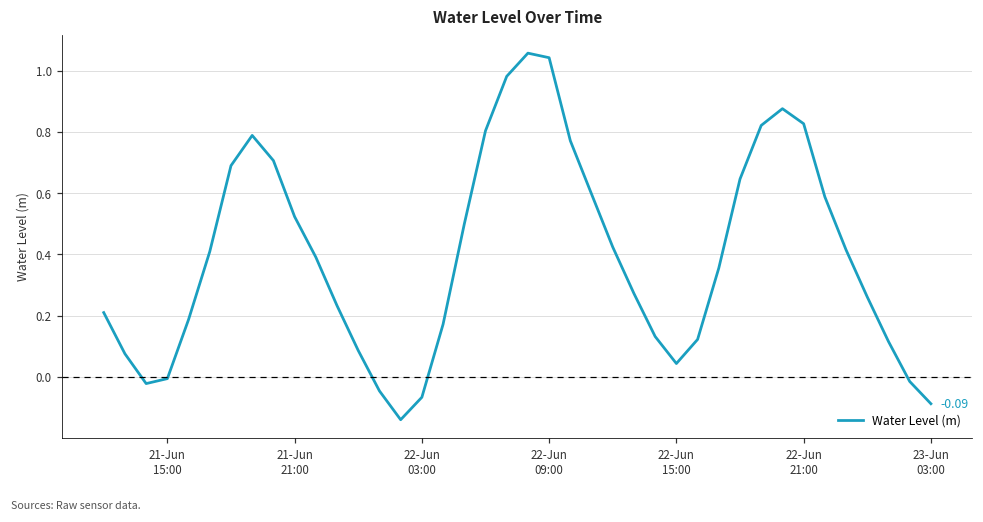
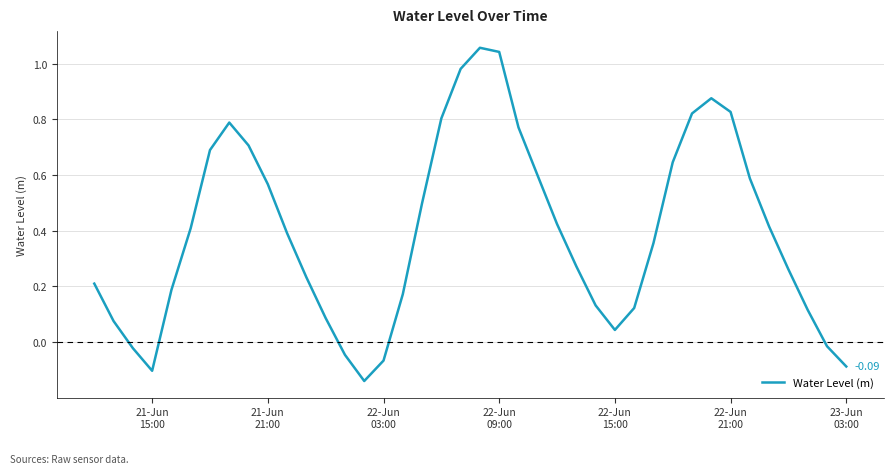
21-Jun 15:00: -0.01 -> -0.10
21-Jun 21:00: 0.52 -> 0.57
